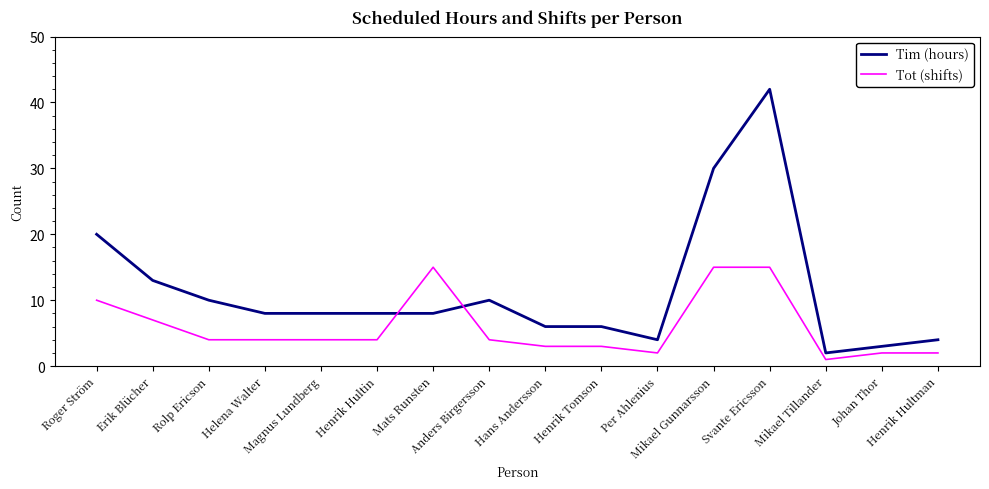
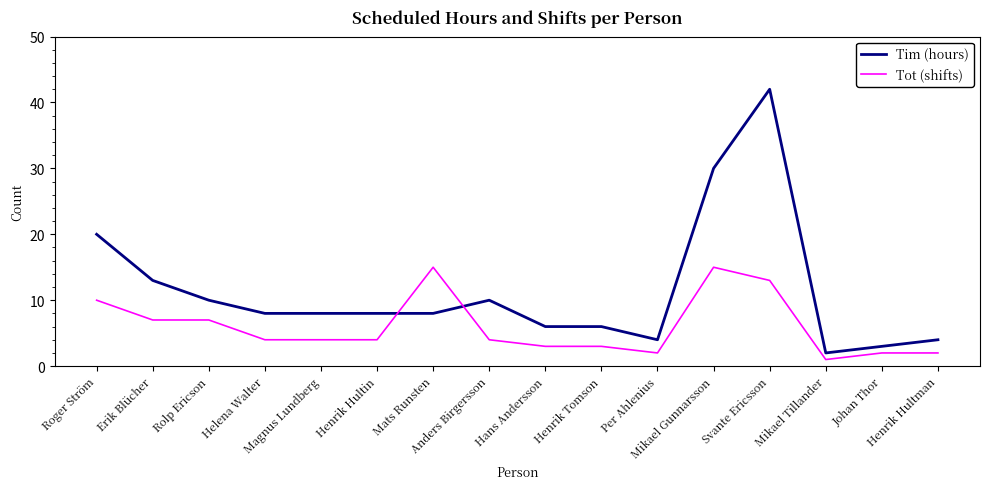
Tot (shifts), Rolp Ericson: 4 -> 7
Tot (shifts), Svante Ericsson: 15 -> 13
